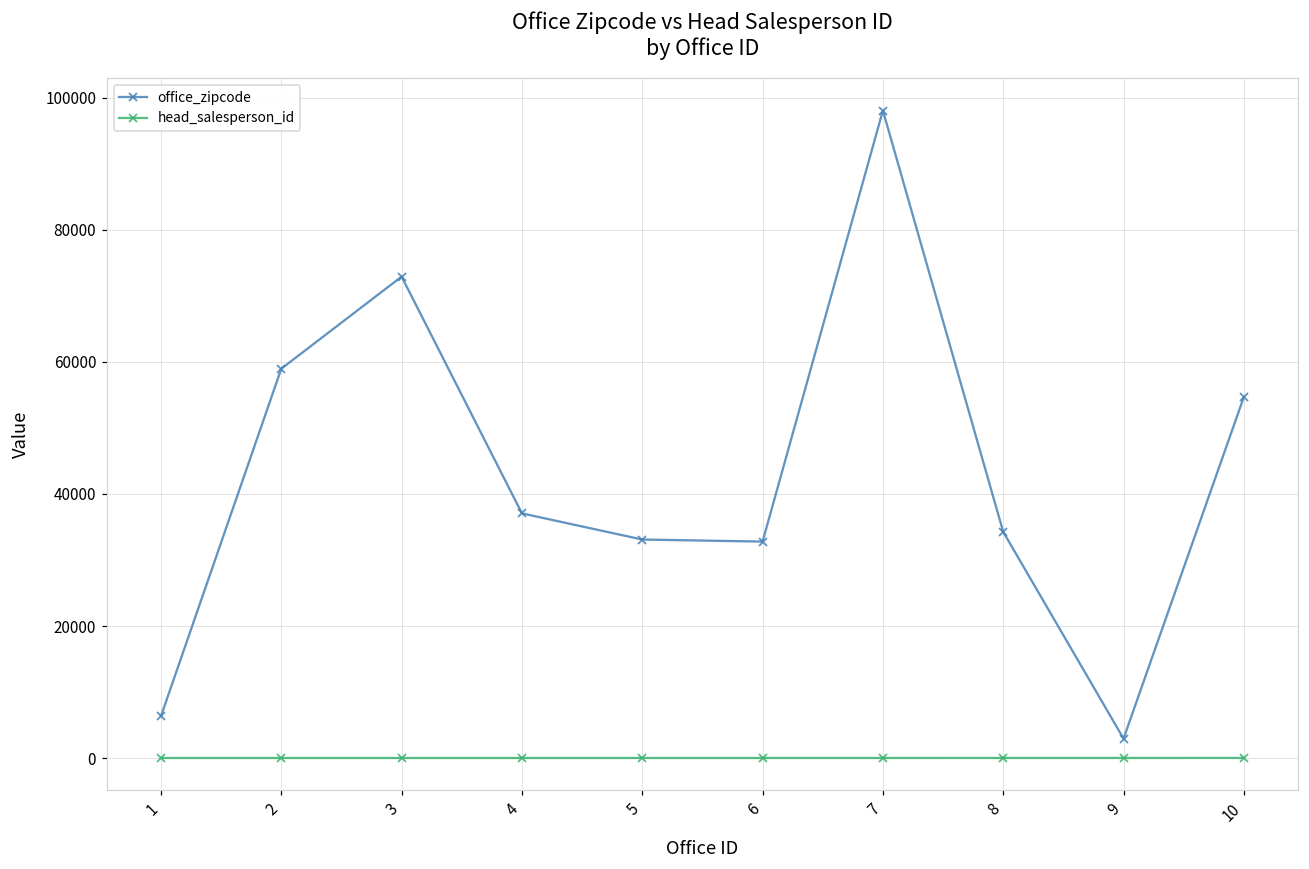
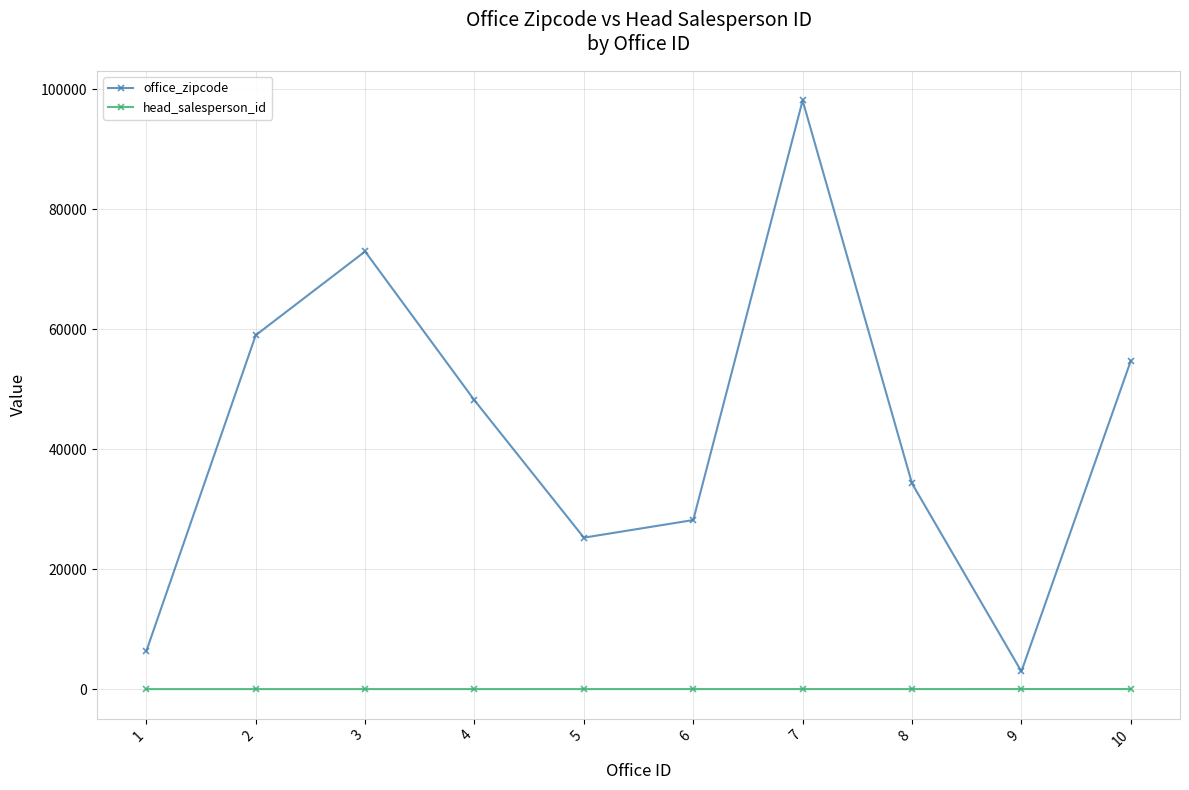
office_zipcode, 4: 37000 -> 48000
office_zipcode, 5: 33000 -> 25000
office_zipcode, 6: 33000 -> 28000
